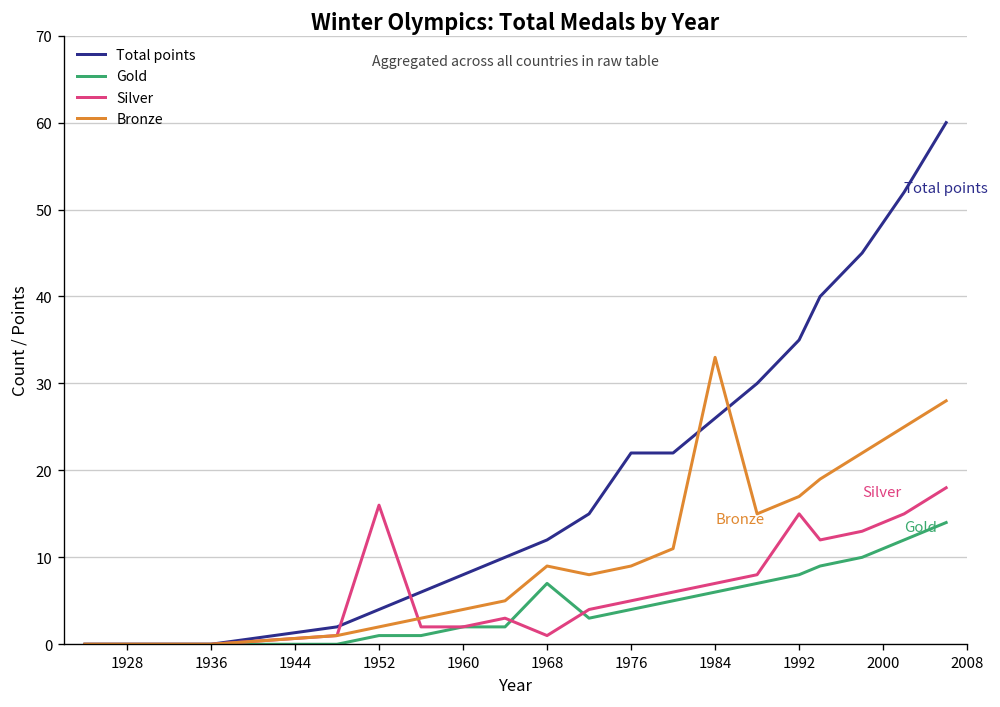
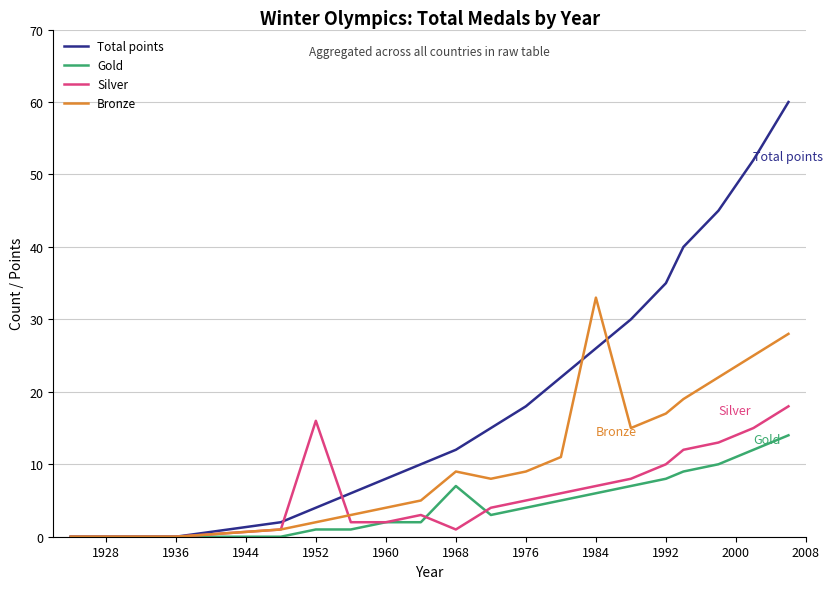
Total points, 1976: 22 -> 18
Silver, 1992: 15 -> 10
